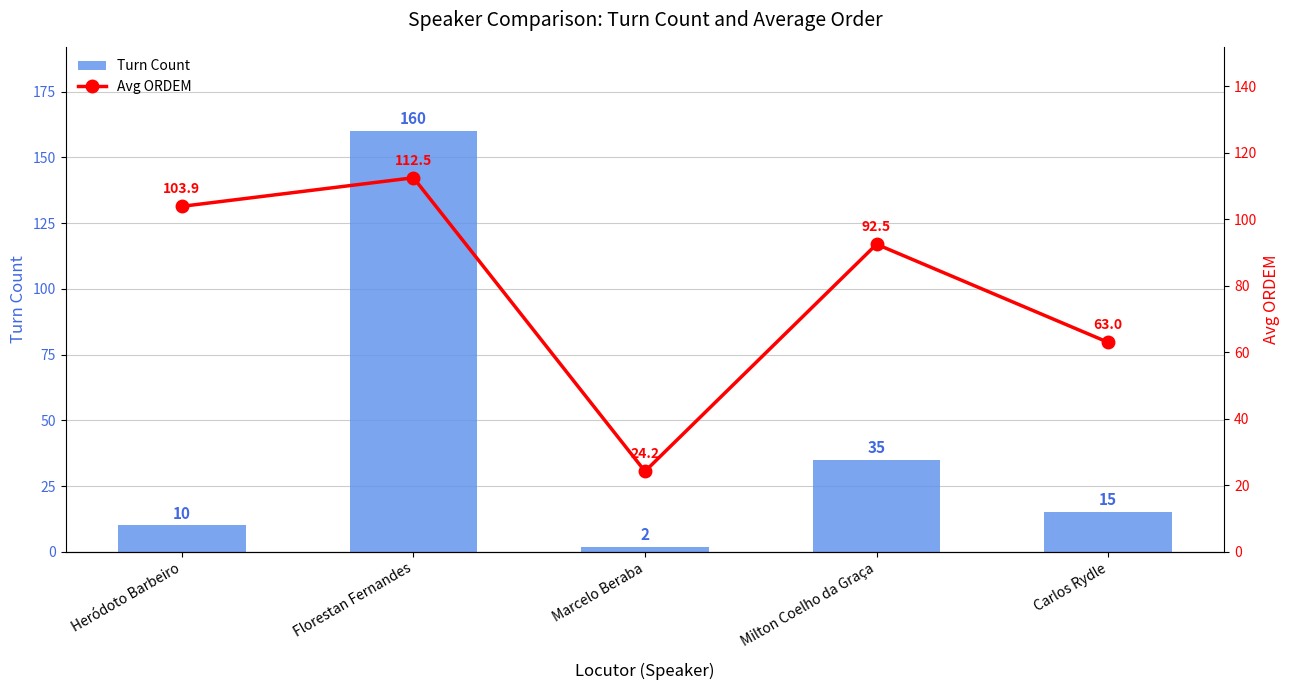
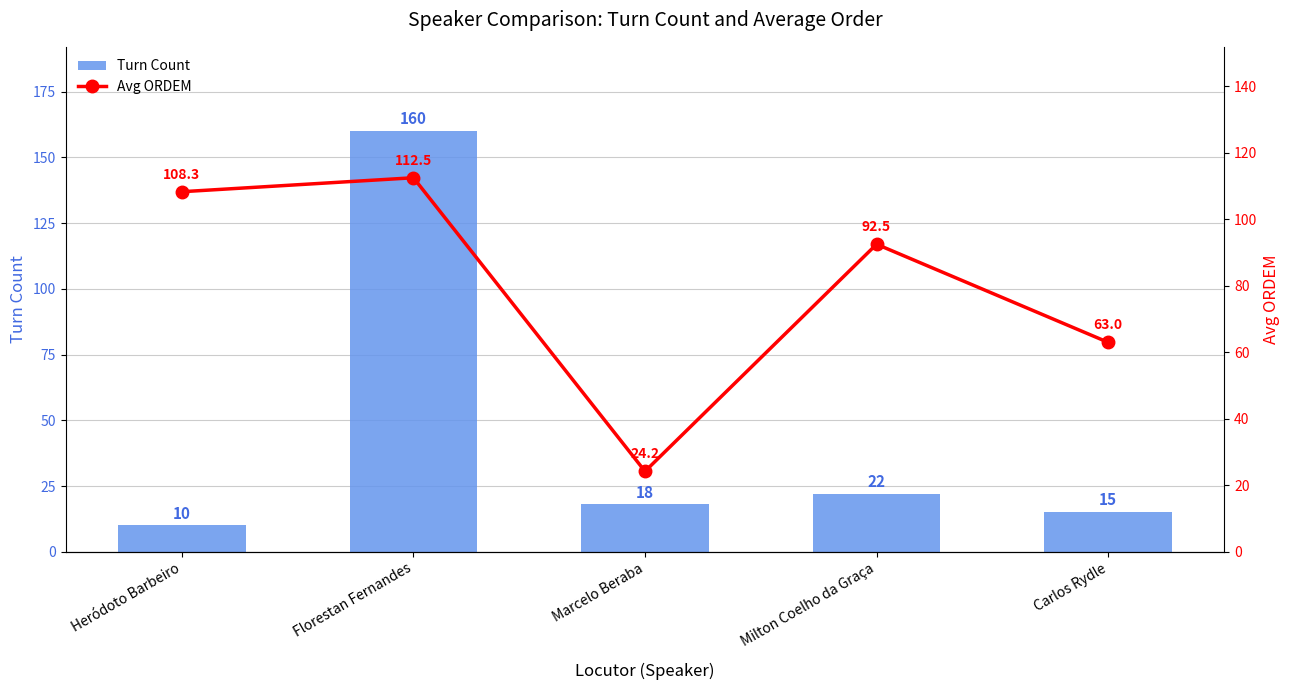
Turn Count, Marcelo Beraba: 2 -> 18
Turn Count, Milton Coelho da Graça: 35 -> 22
Avg ORDEM, Heródoto Barbeiro: 103.9 -> 108.3
